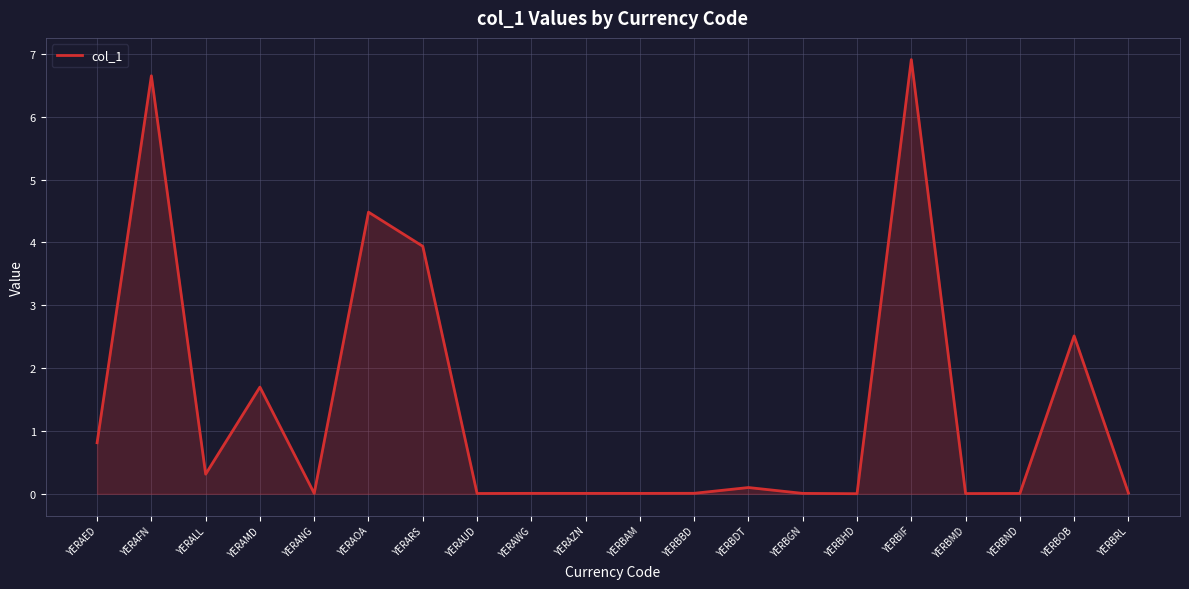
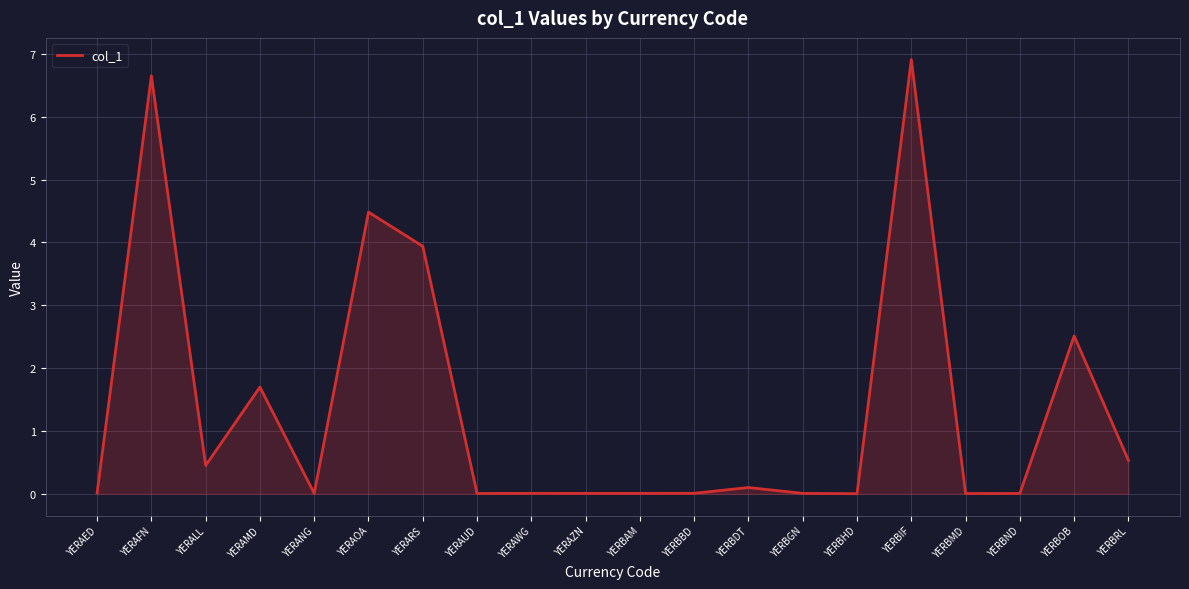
YERAED: 0.8 -> 0.0
YERALL: 0.3 -> 0.5
YERBRL: 0.0 -> 0.5
